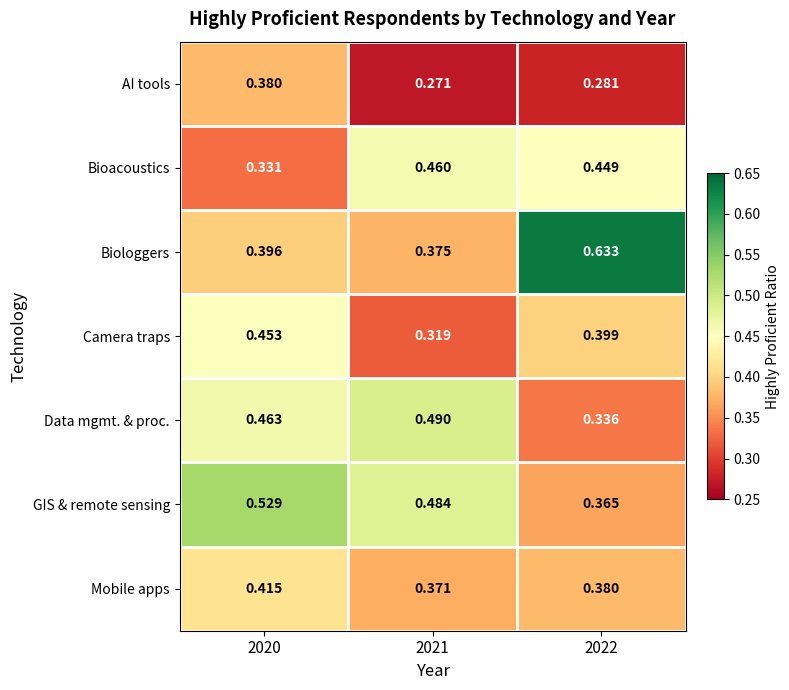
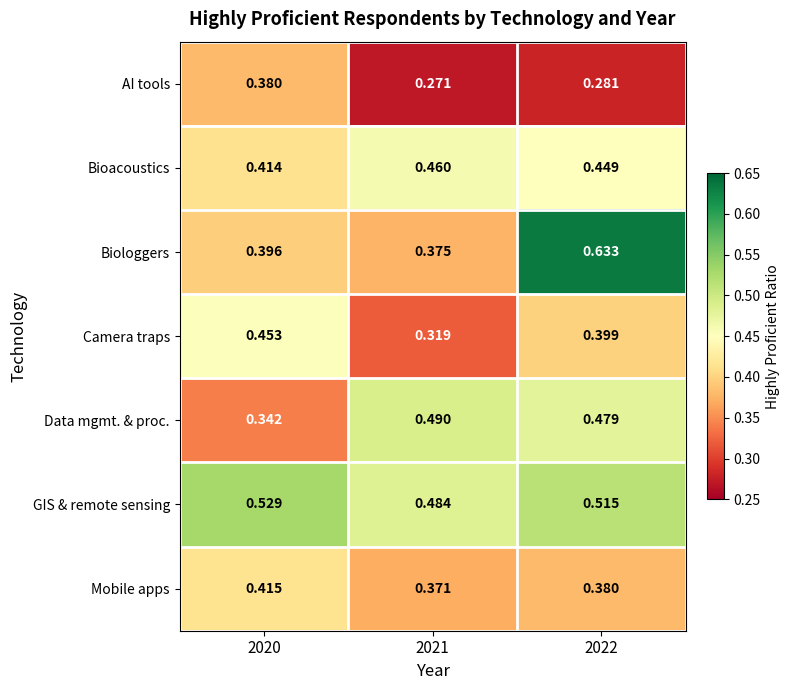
Bioacoustics, 2020: 0.331 -> 0.414
Data mgmt. & proc., 2020: 0.463 -> 0.342
Data mgmt. & proc., 2022: 0.336 -> 0.479
GIS & remote sensing, 2022: 0.365 -> 0.515
